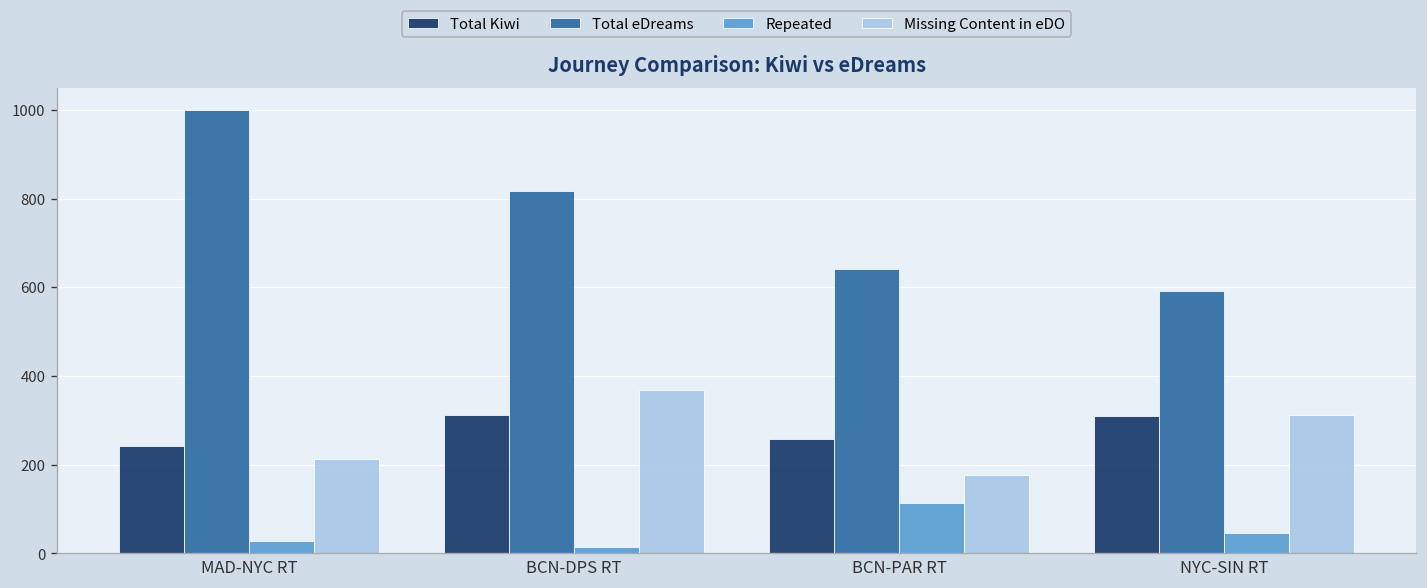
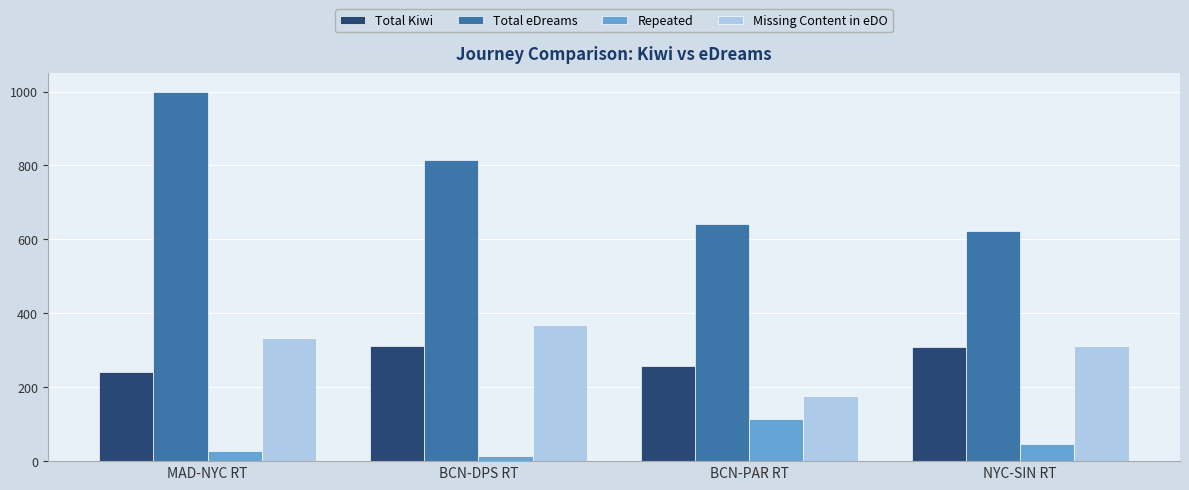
Missing Content in eDO, MAD-NYC RT: 210 -> 330
Total eDreams, NYC-SIN RT: 590 -> 620
